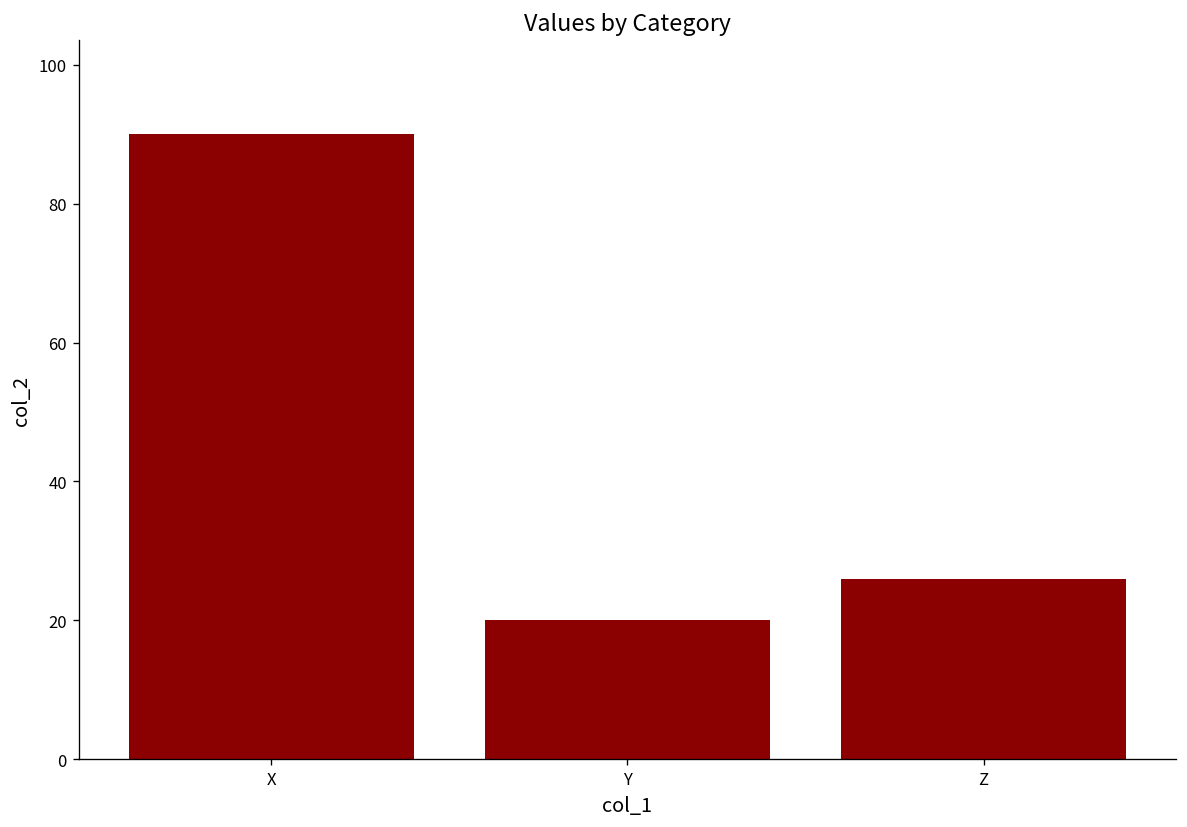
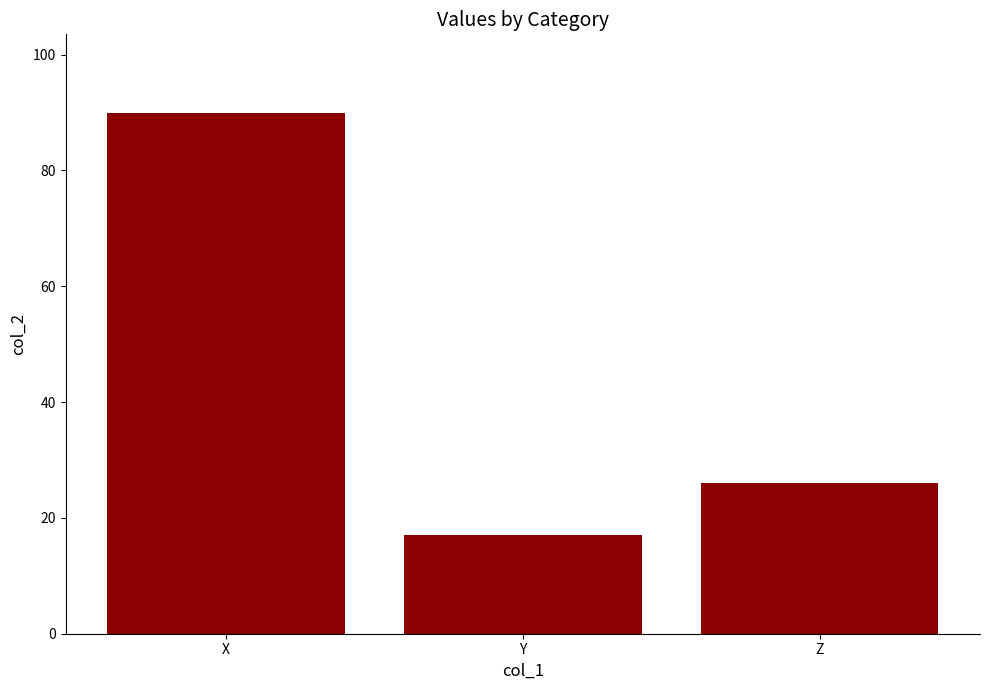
Y: 20 -> 17
